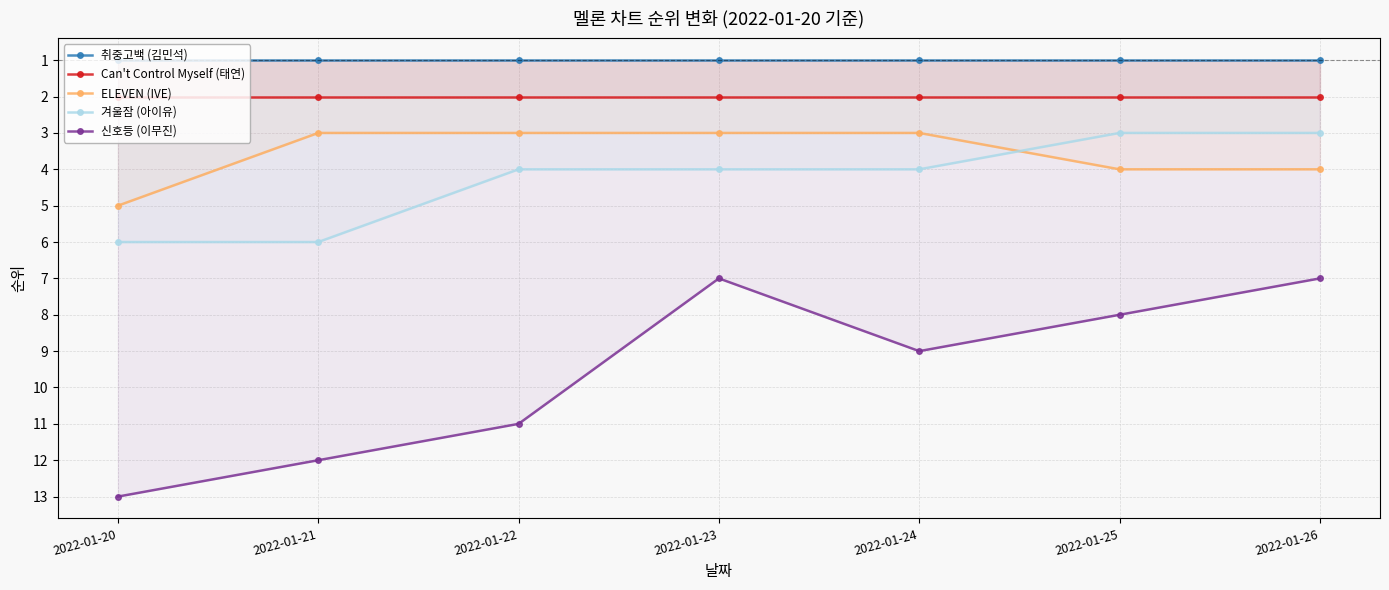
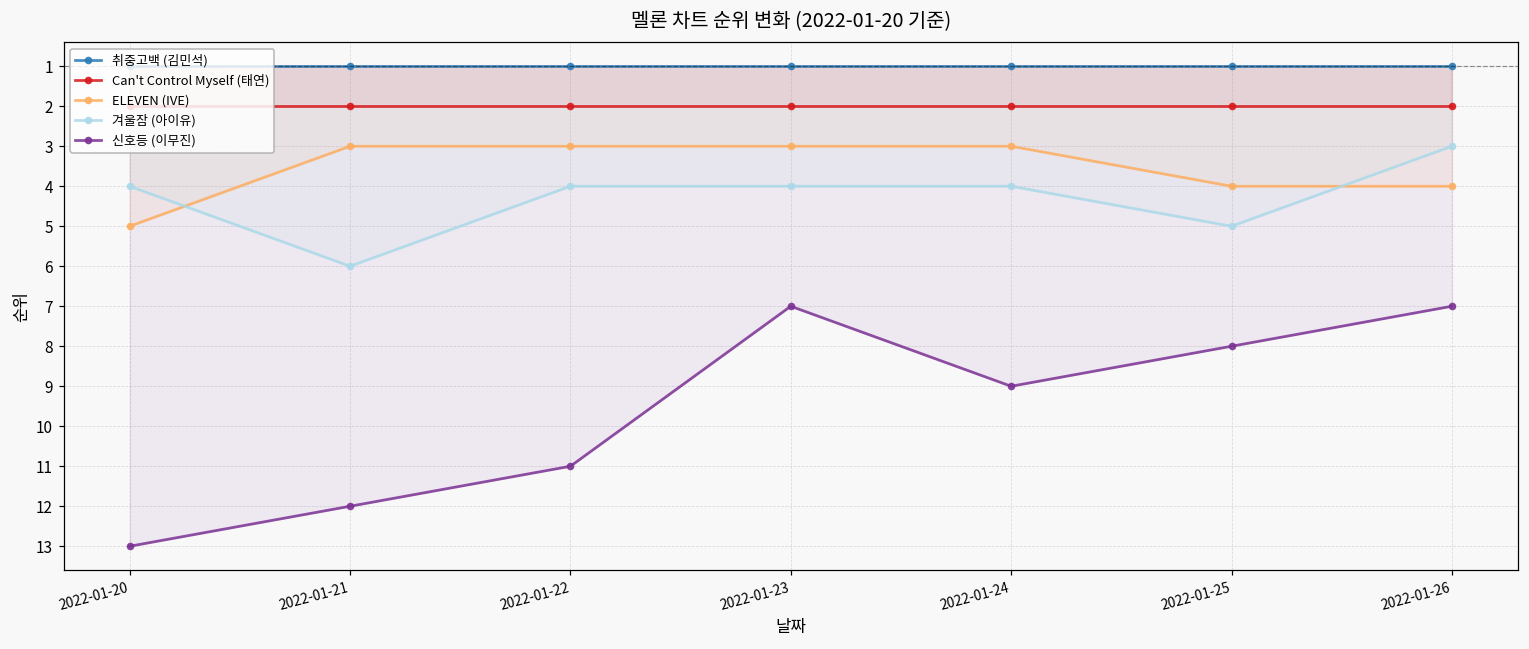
겨울잠 (아이유), 2022-01-20: 6 -> 4
겨울잠 (아이유), 2022-01-25: 3 -> 5
